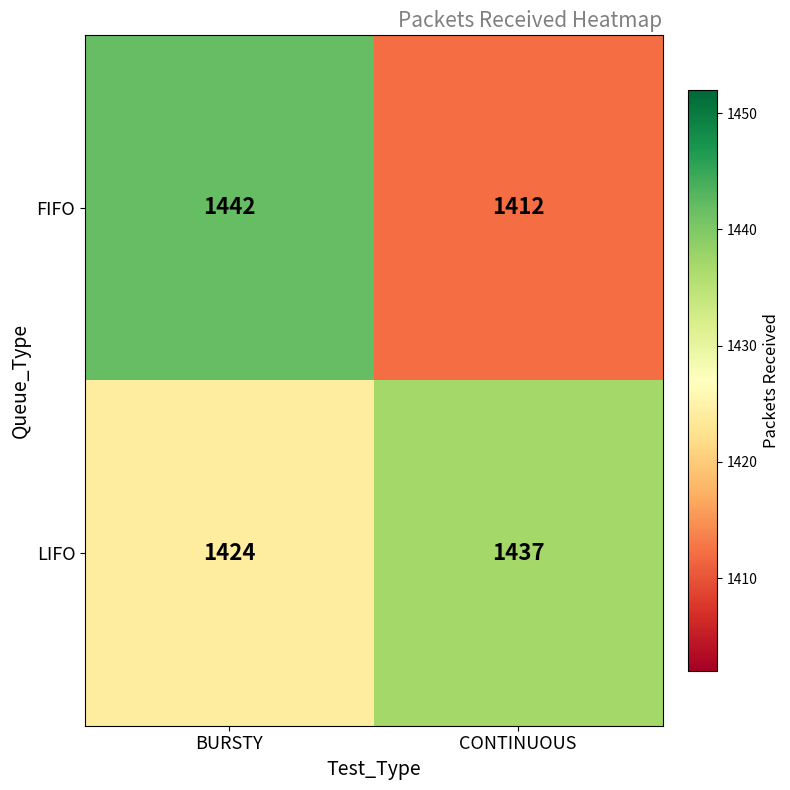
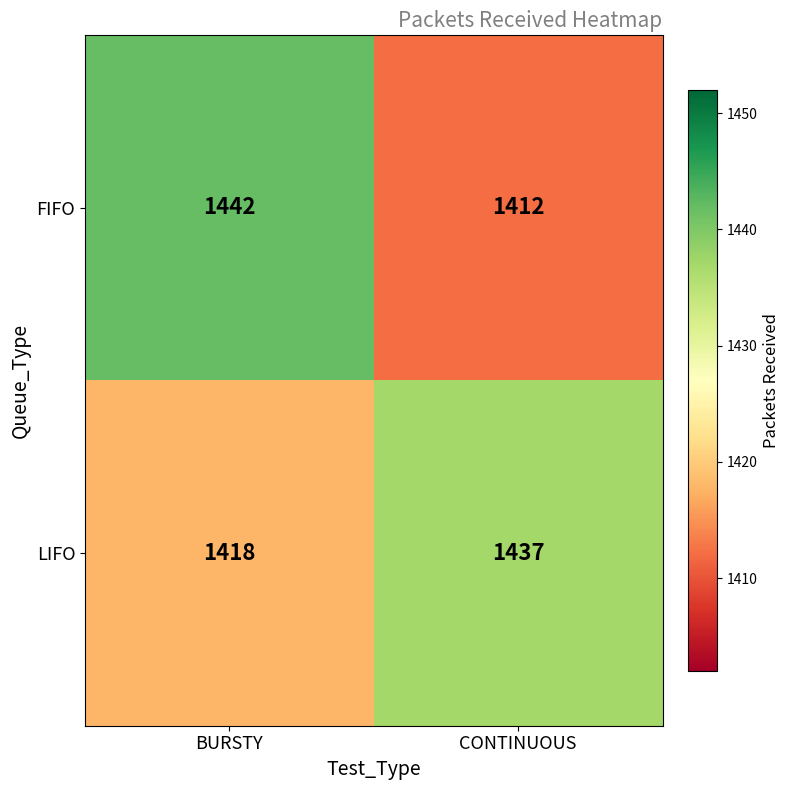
LIFO, BURSTY: 1424 -> 1418
